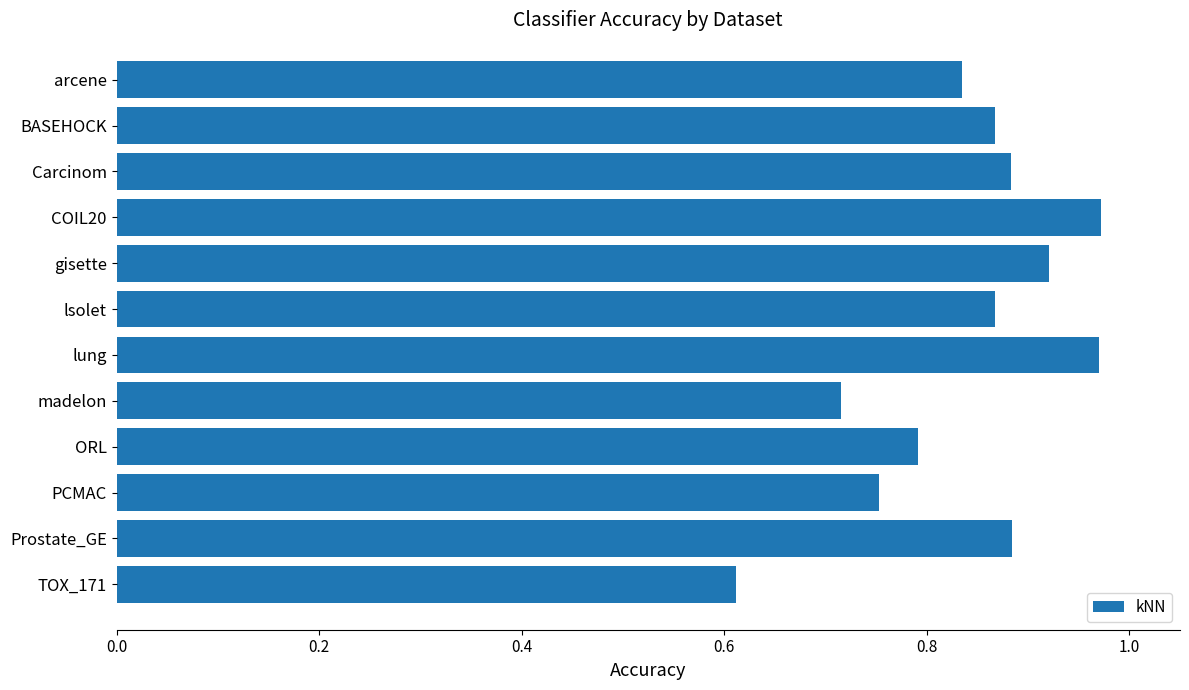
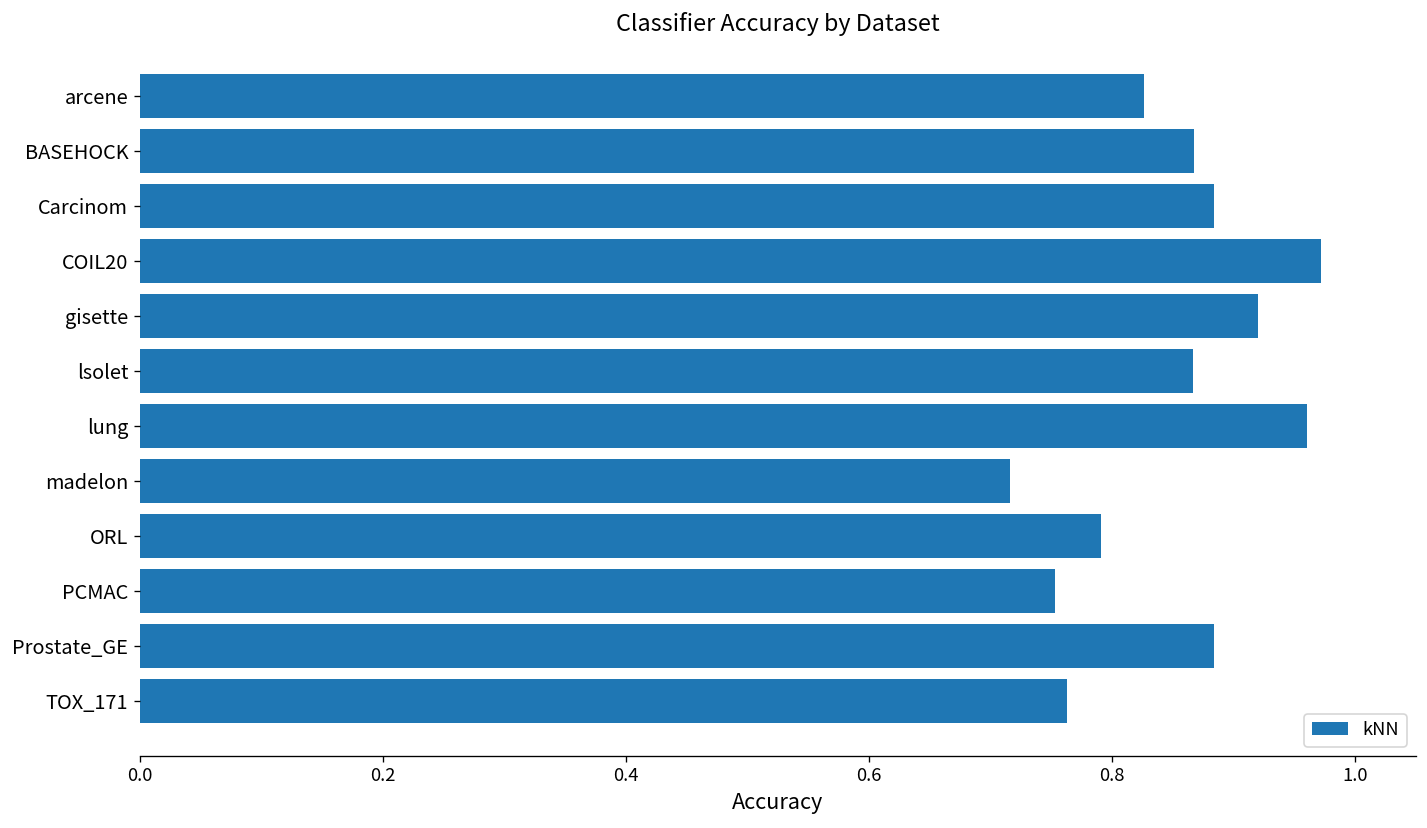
arcene: 0.835 -> 0.826
lung: 0.97 -> 0.96
TOX_171: 0.612 -> 0.763
